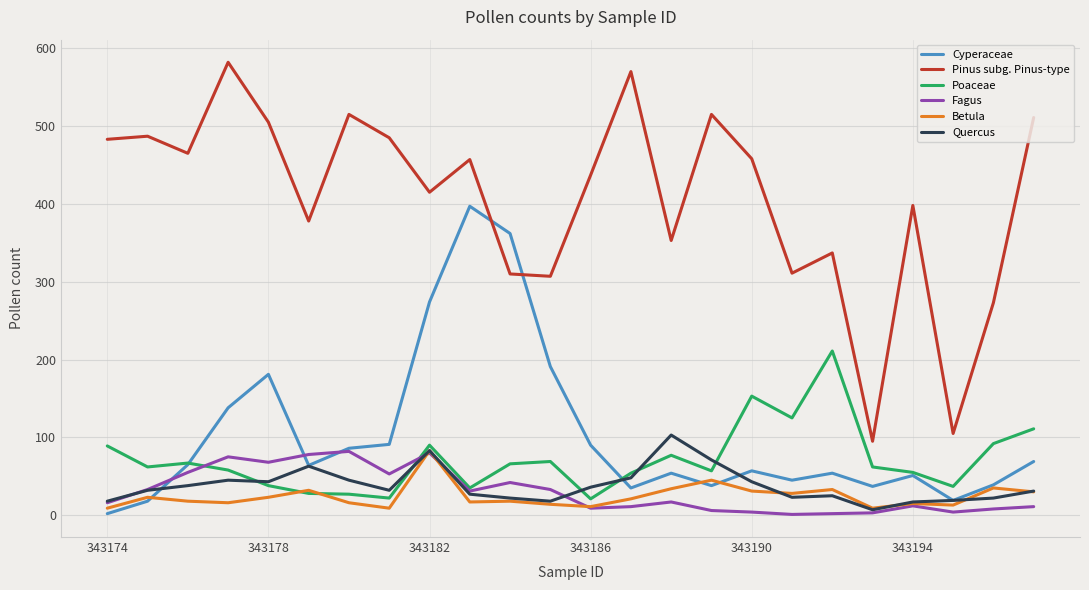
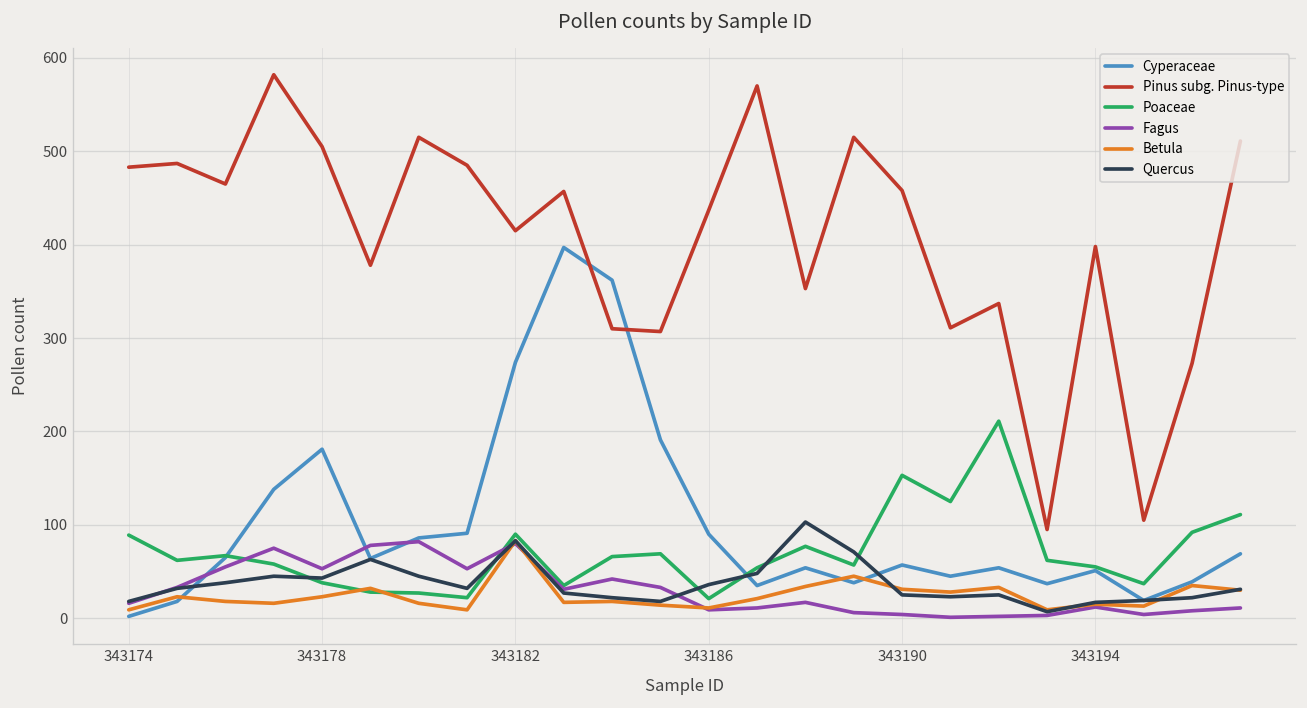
Fagus, 343178: 70 -> 50
Quercus, 343190: 40 -> 30
